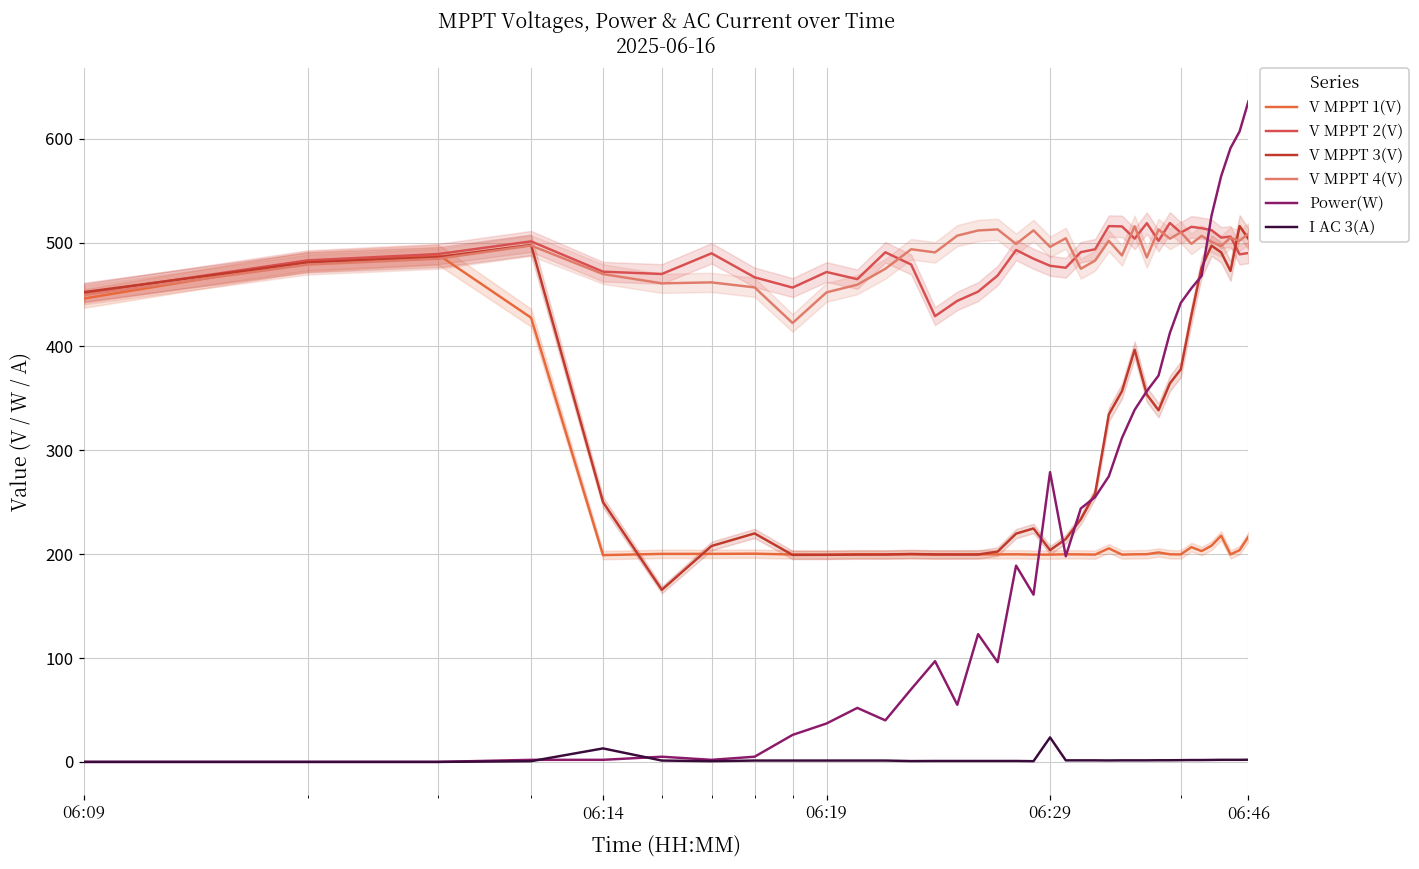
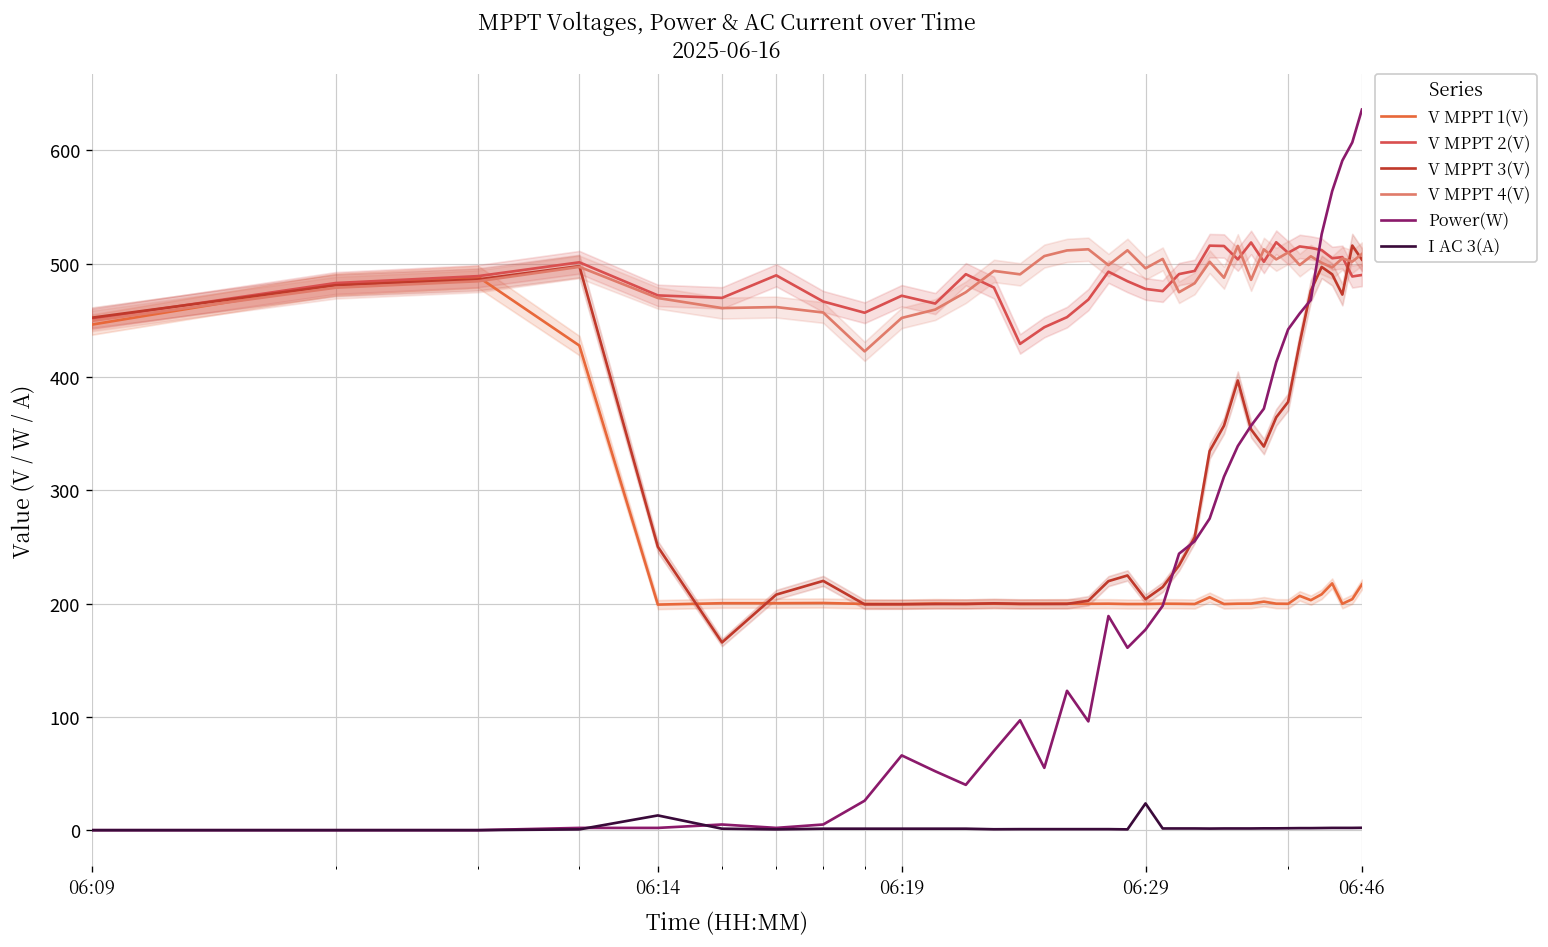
Power(W), 06:19: 40 -> 70
Power(W), 06:29: 280 -> 180
